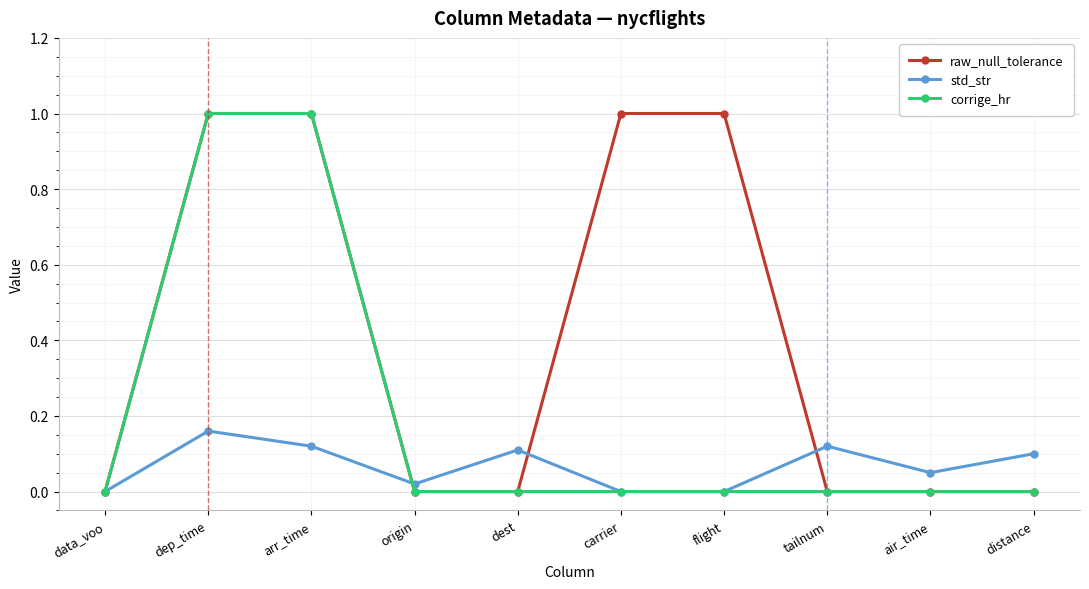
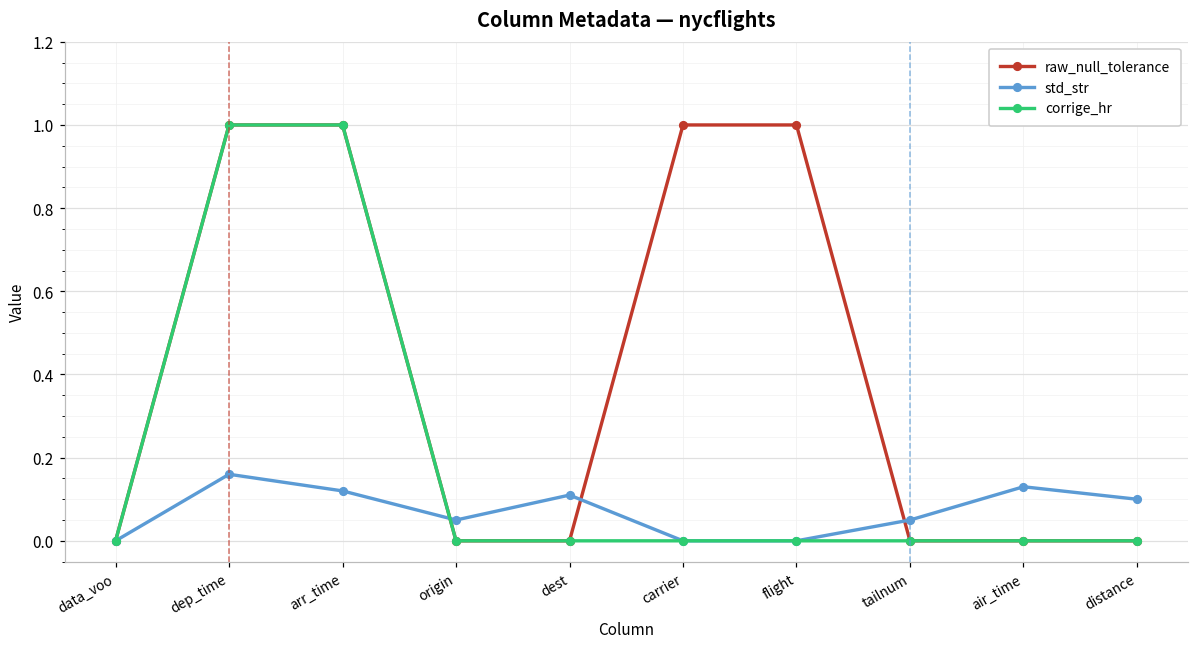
std_str, origin: 0.02 -> 0.05
std_str, tailnum: 0.12 -> 0.05
std_str, air_time: 0.05 -> 0.13
